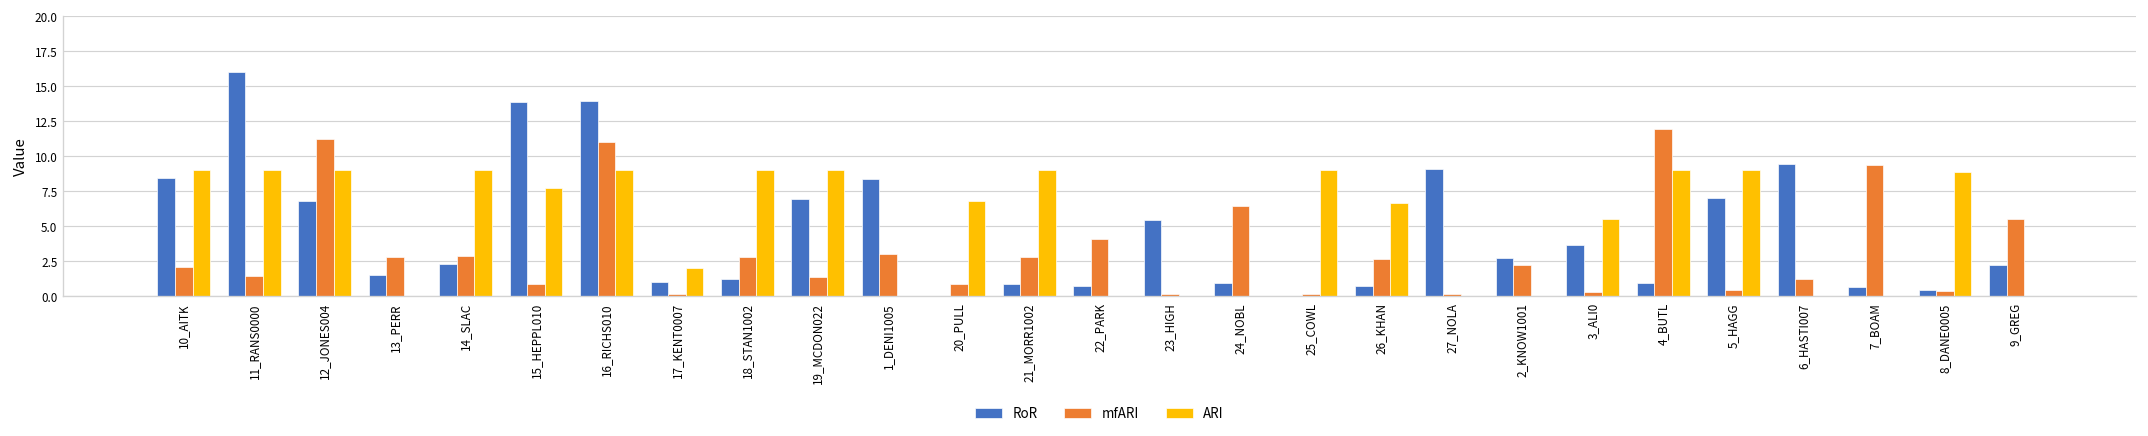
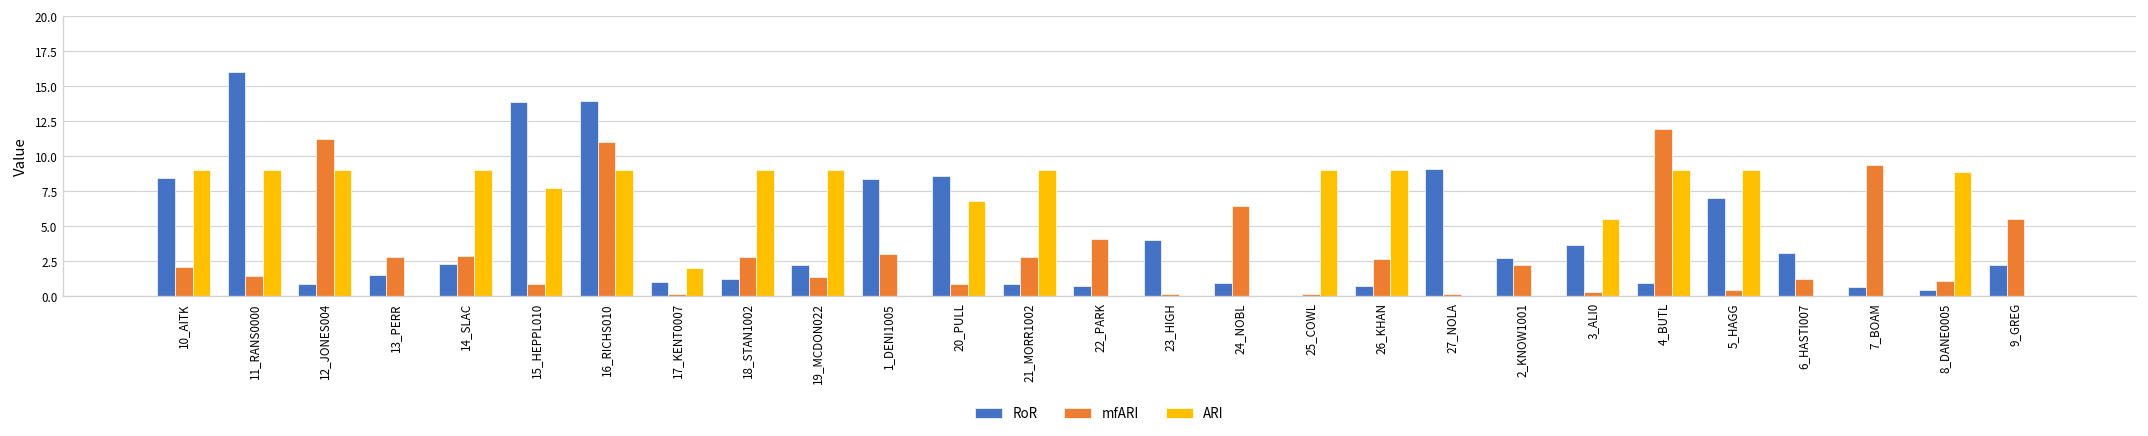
RoR, 12_JONES004: 6.8 -> 0.9
RoR, 19_MCDON022: 6.9 -> 2.2
RoR, 20_PULL: 0.1 -> 8.6
RoR, 23_HIGH: 5.5 -> 4.0
ARI, 26_KHAN: 6.7 -> 9.0
RoR, 6_HASTI007: 9.4 -> 3.1
mfARI, 8_DANE0005: 0.4 -> 1.1
